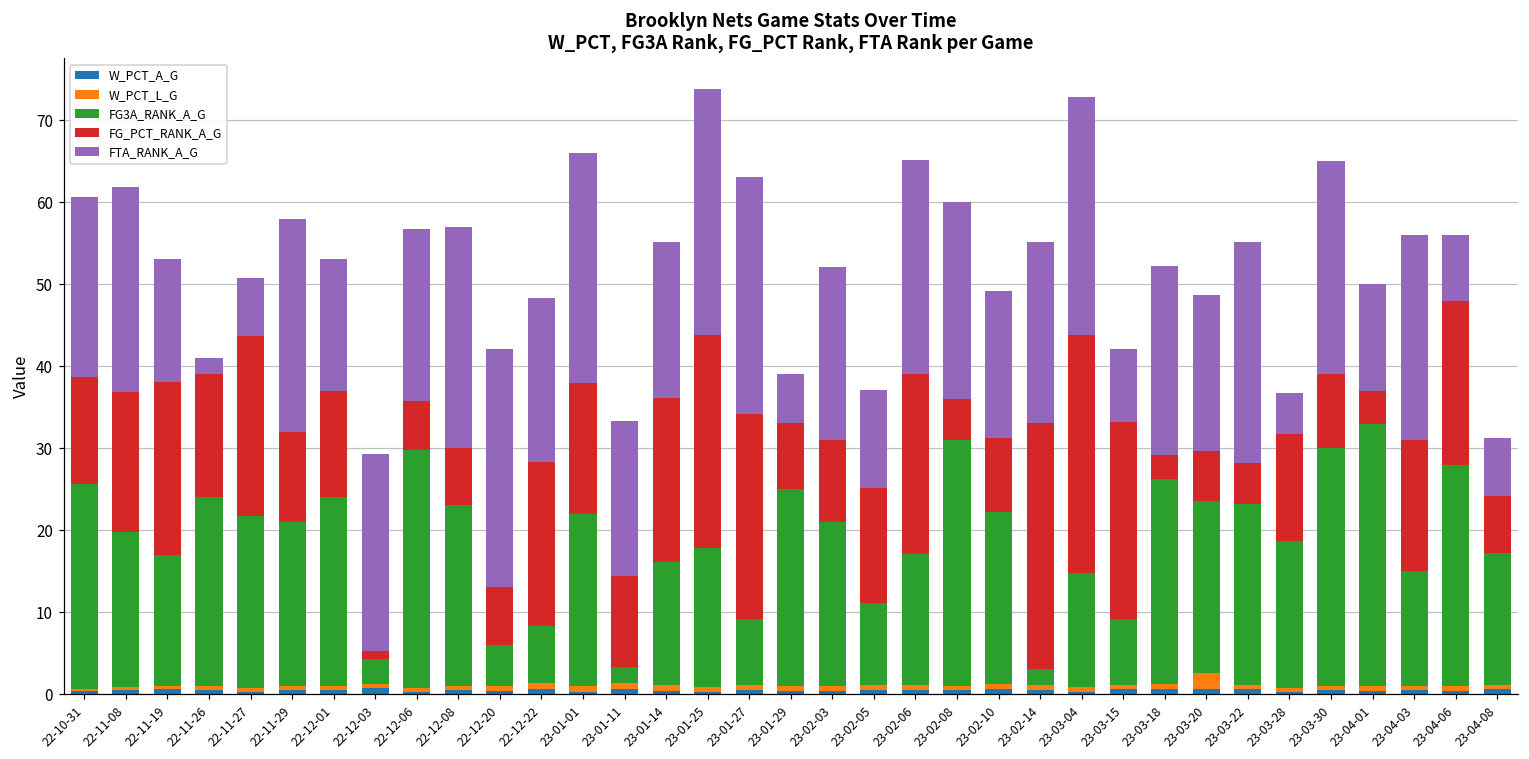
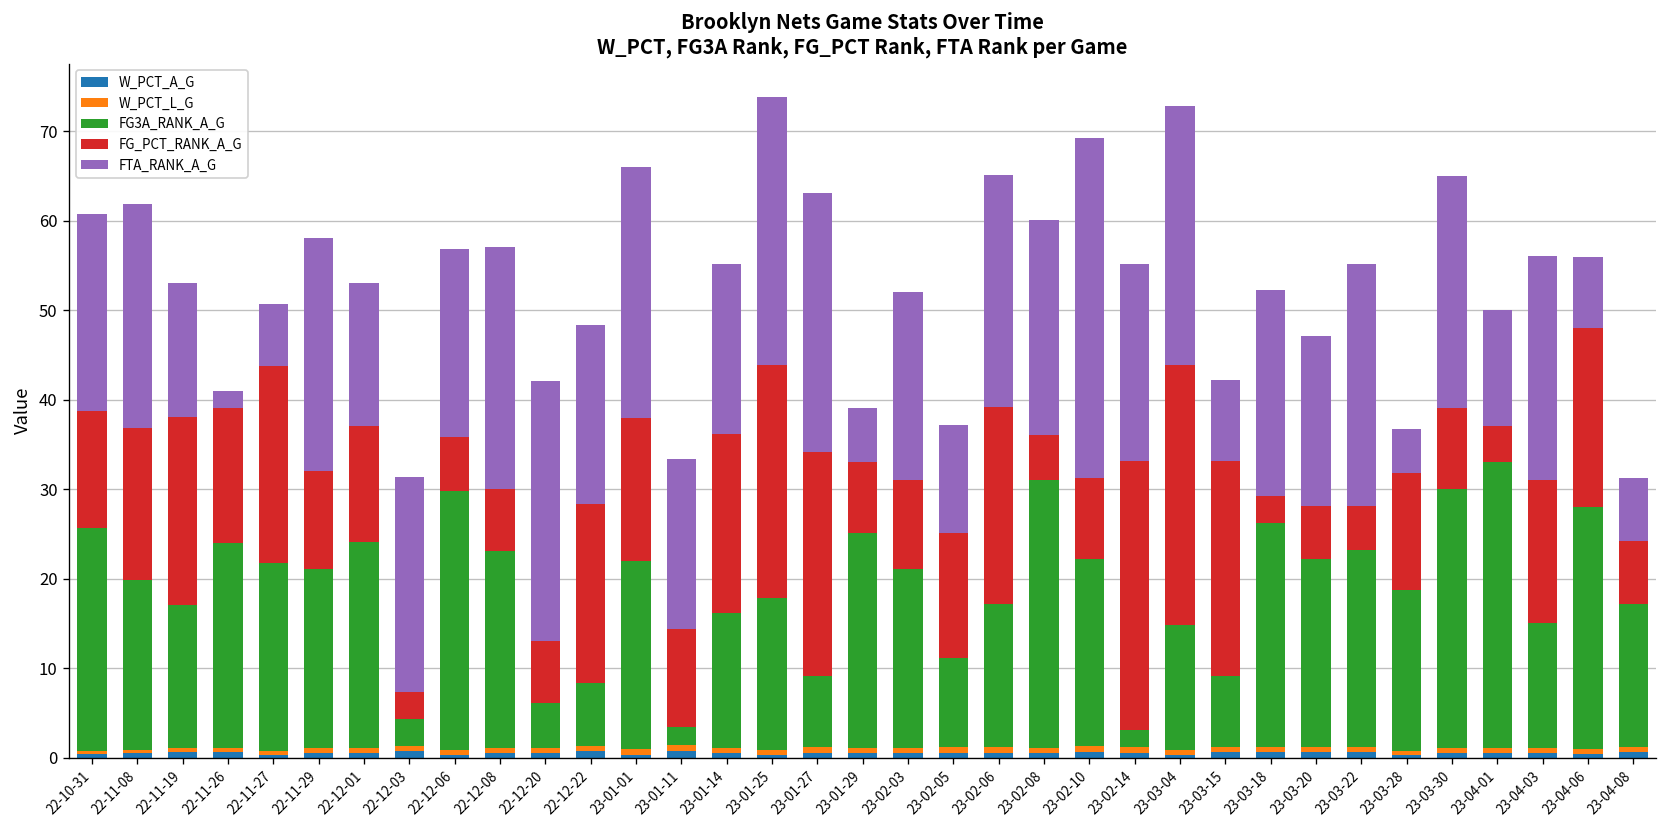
FG_PCT_RANK_A_G, 22-12-03: 1 -> 3
FTA_RANK_A_G, 23-02-10: 18 -> 38
W_PCT_L_G, 23-03-20: 2 -> 1
